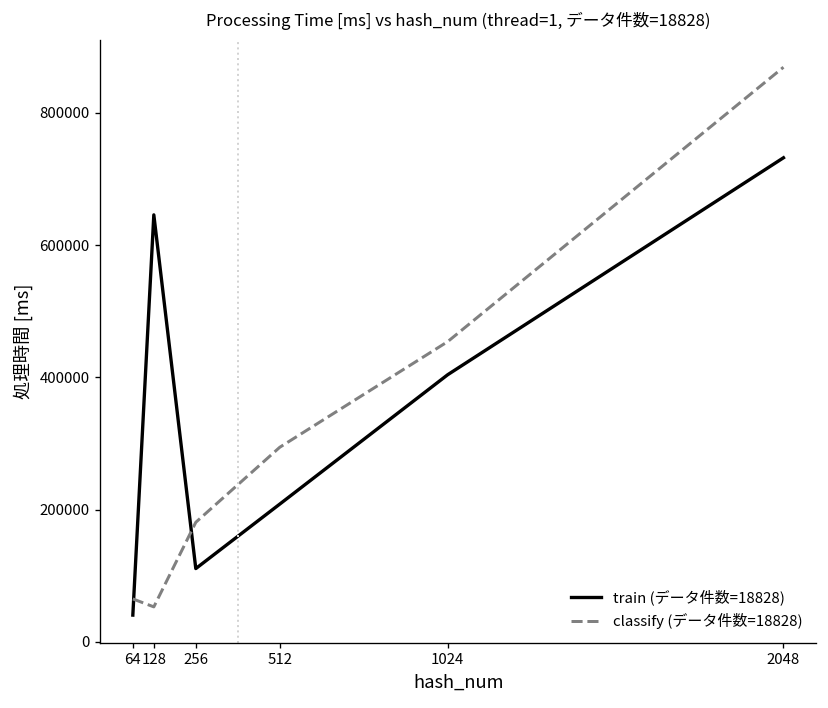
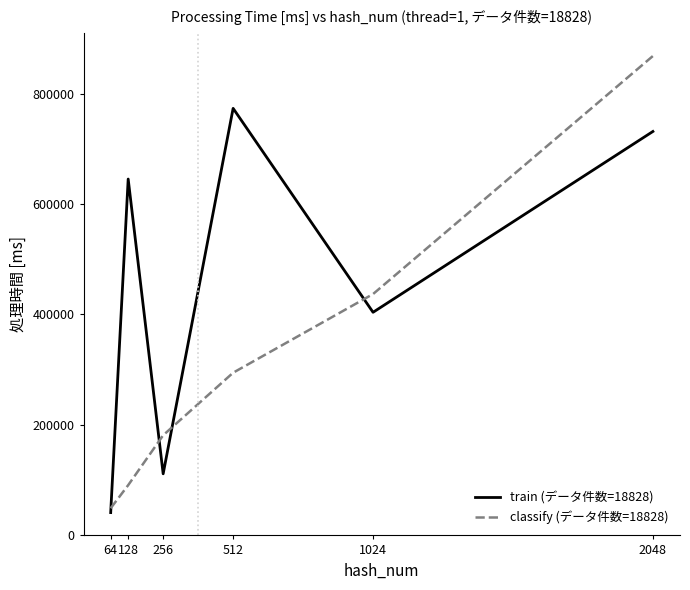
classify (データ件数=18828), 64: 70000 -> 50000
classify (データ件数=18828), 128: 50000 -> 90000
train (データ件数=18828), 512: 210000 -> 770000
classify (データ件数=18828), 1024: 450000 -> 440000
